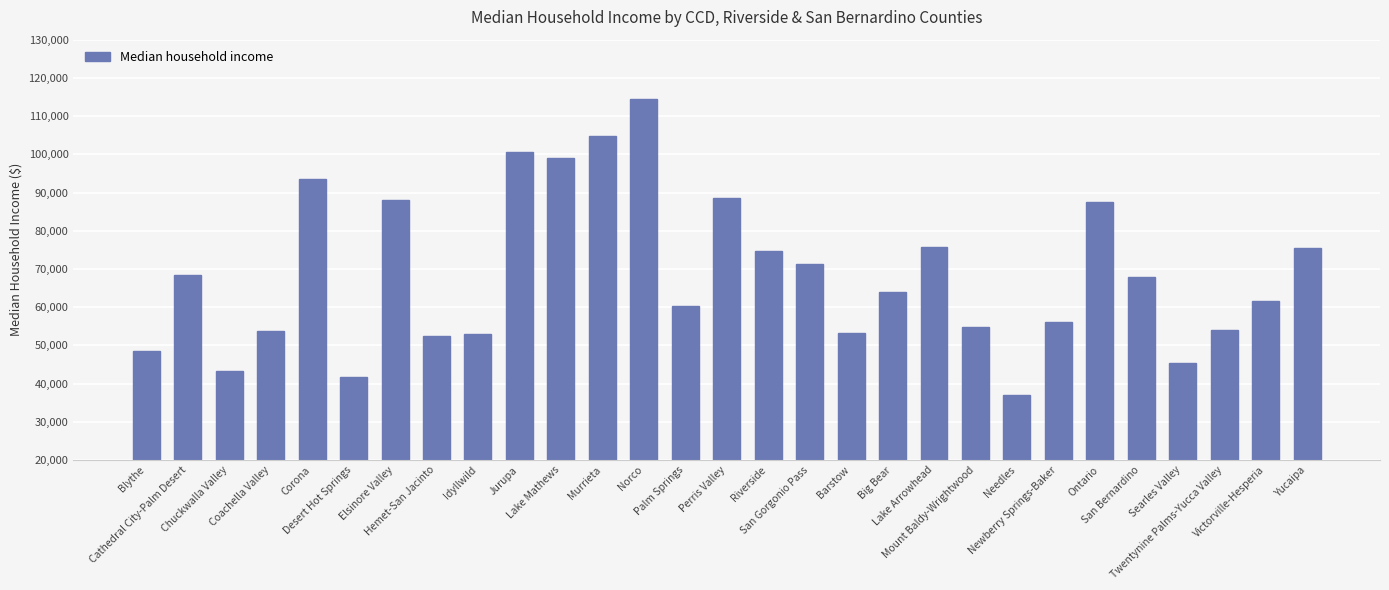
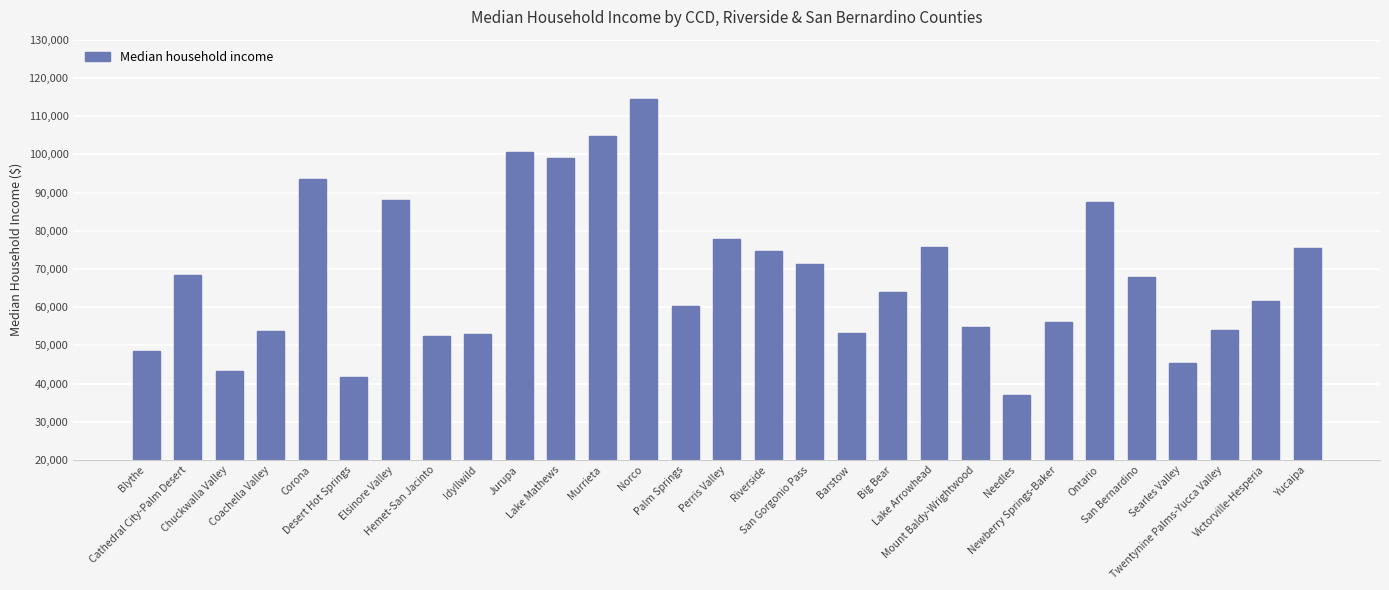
Perris Valley: 88,000 -> 78,000
